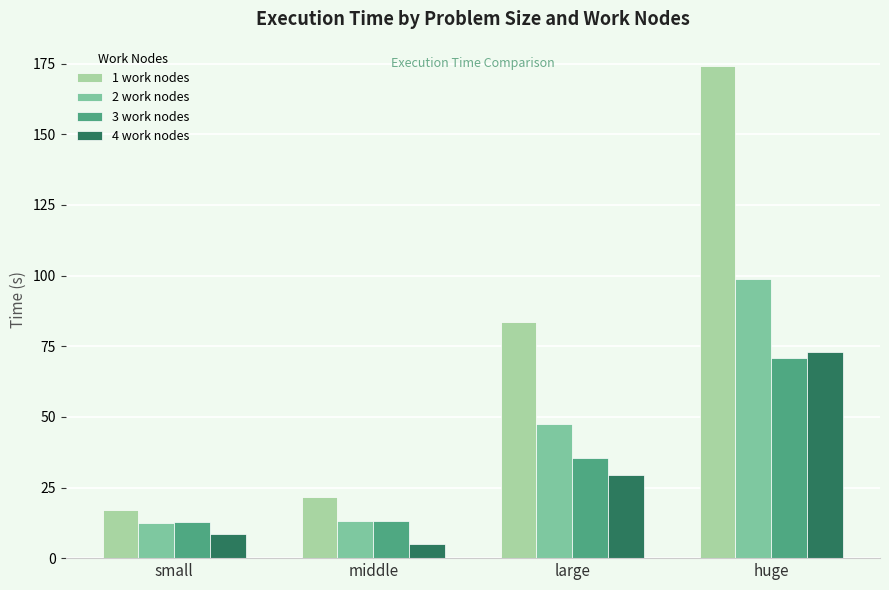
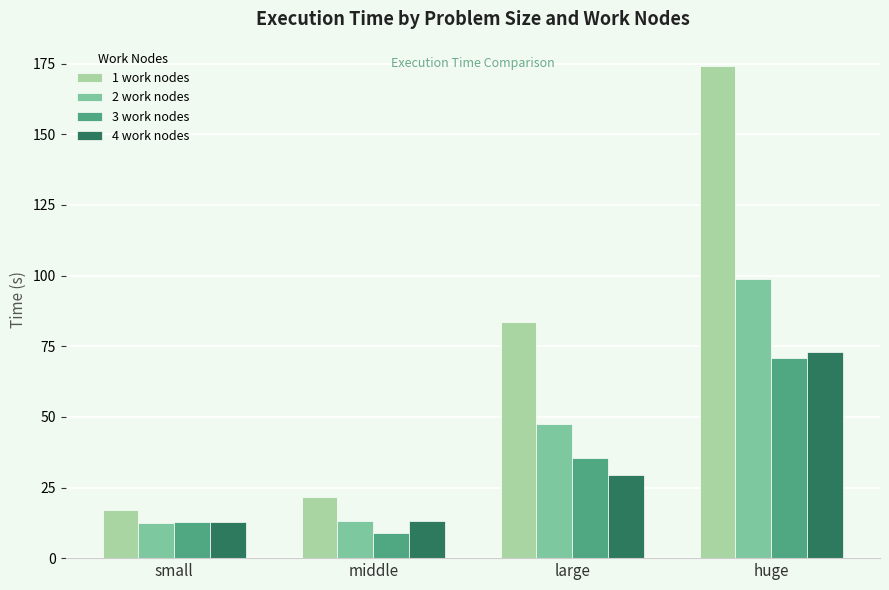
4 work nodes, small: 8 -> 13
3 work nodes, middle: 13 -> 9
4 work nodes, middle: 5 -> 13
